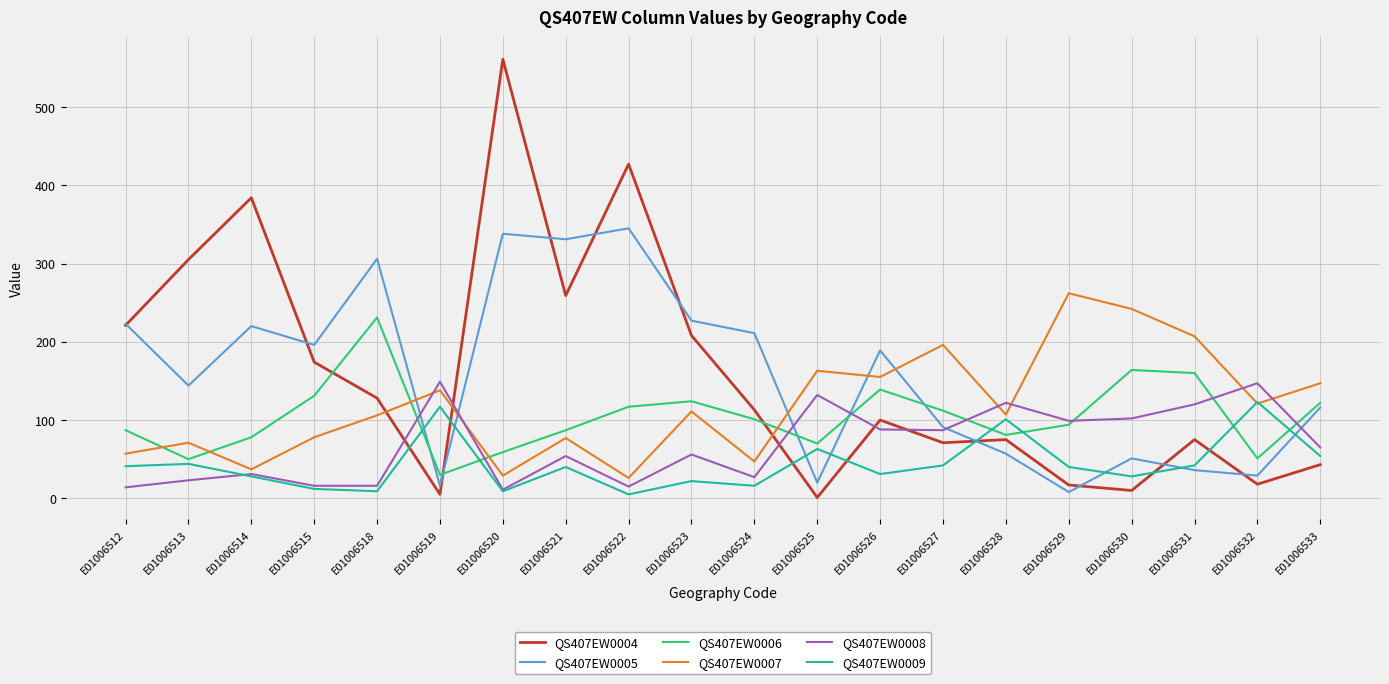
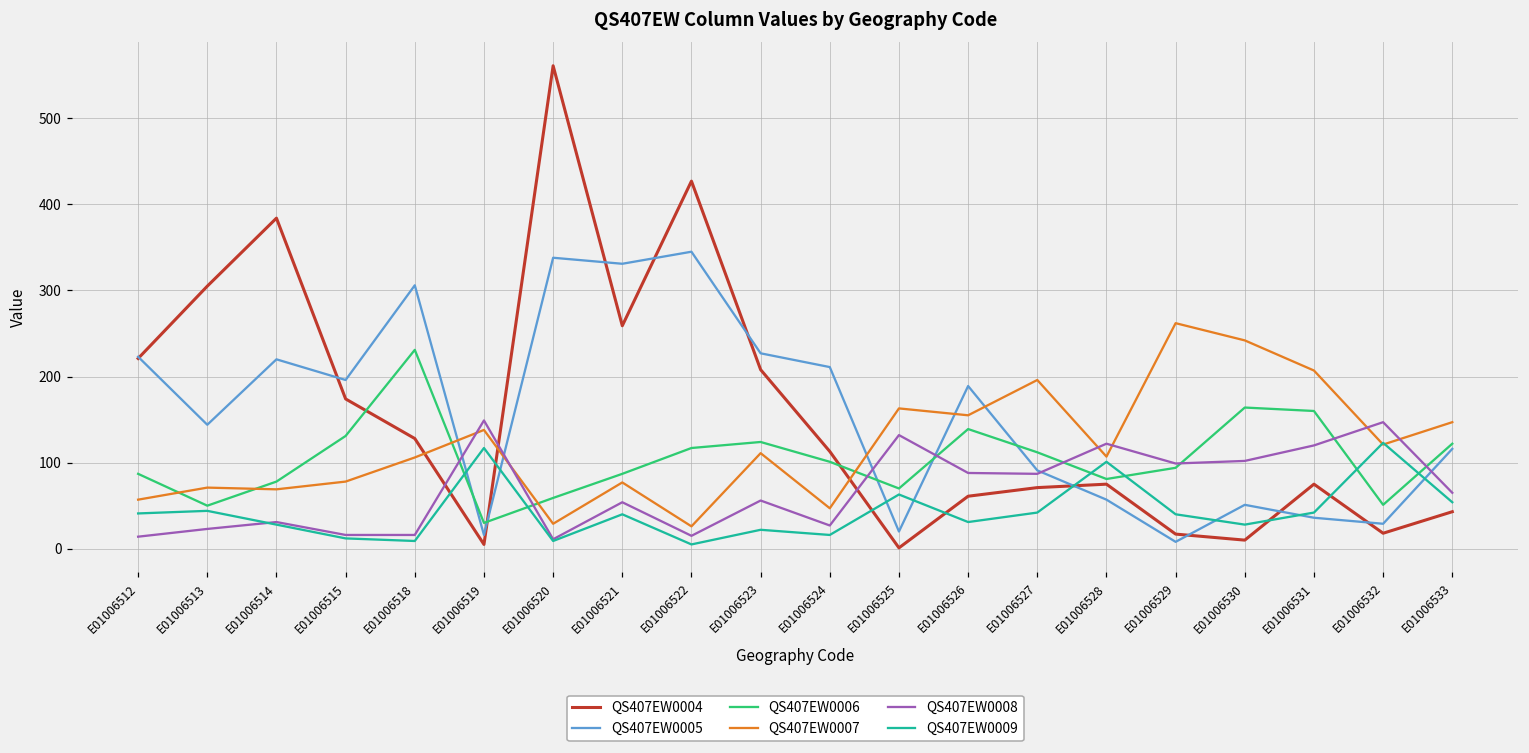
QS407EW0007, E01006514: 40 -> 70
QS407EW0004, E01006526: 100 -> 60
